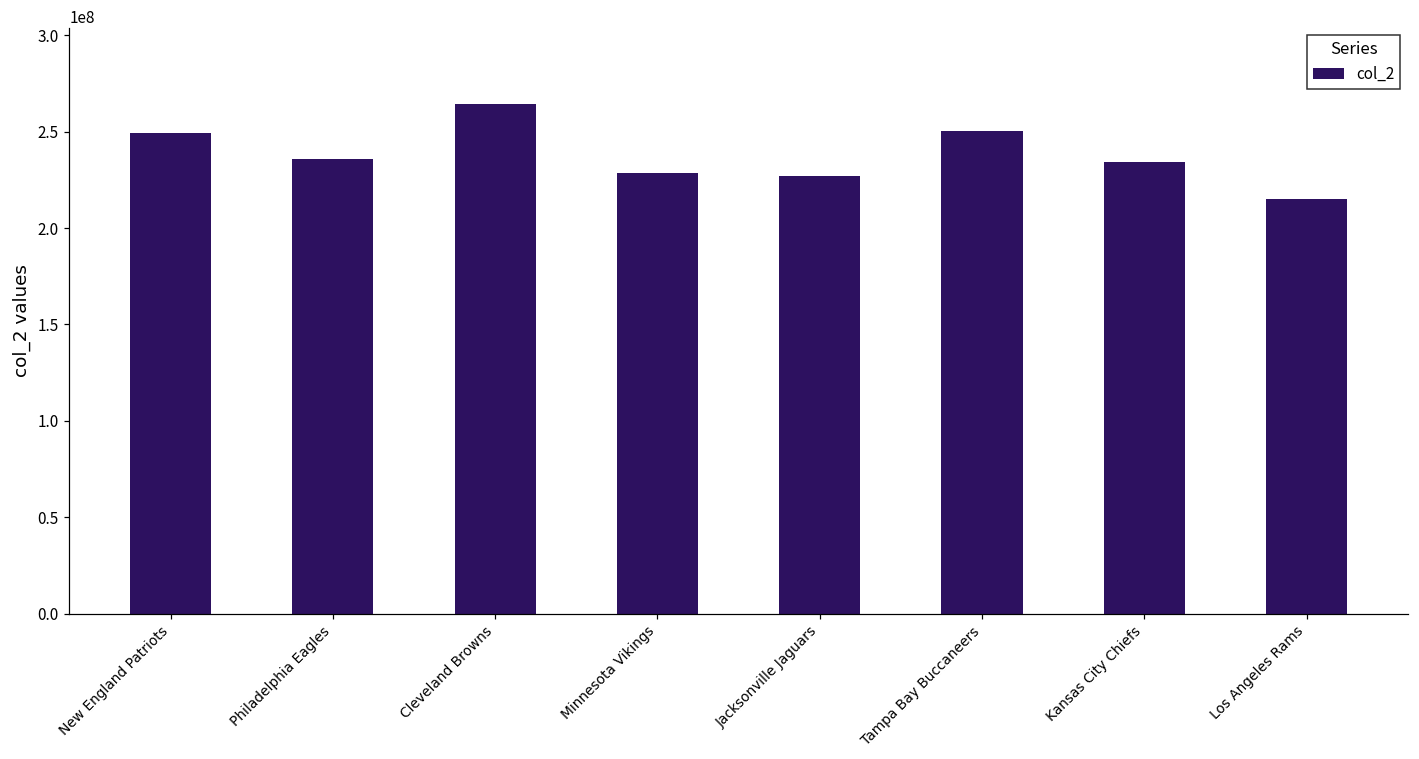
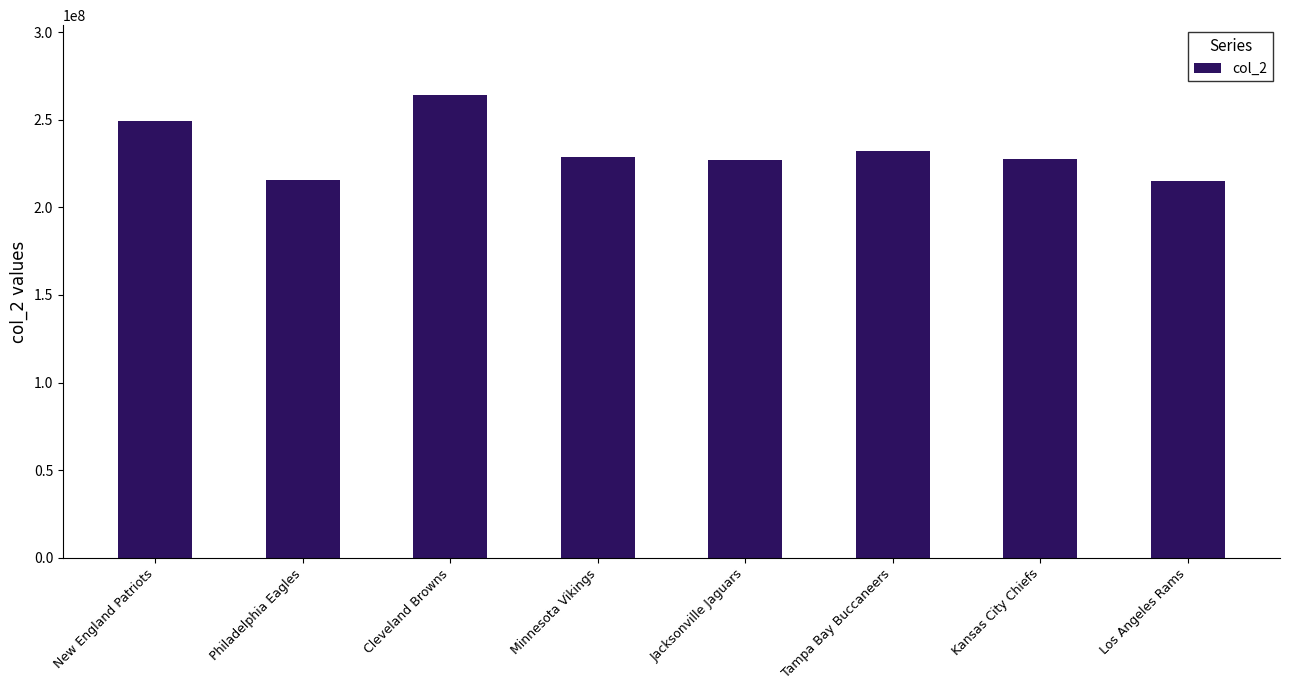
Philadelphia Eagles: 236000000 -> 215000000
Tampa Bay Buccaneers: 250000000 -> 232000000
Kansas City Chiefs: 234000000 -> 227000000
